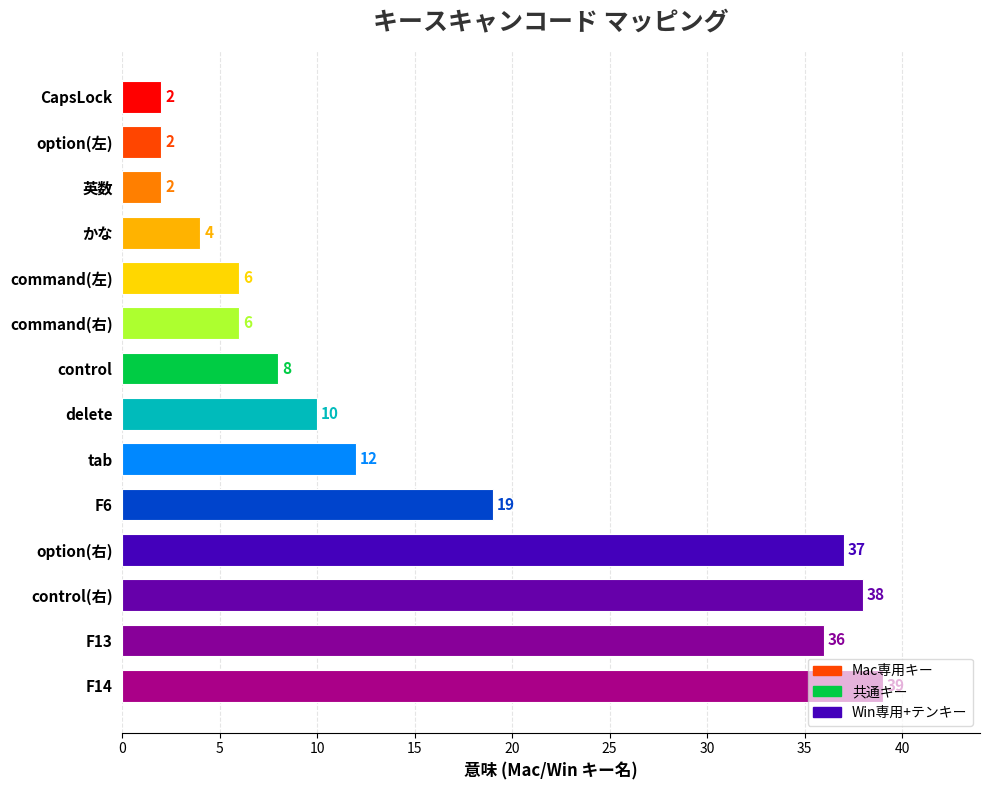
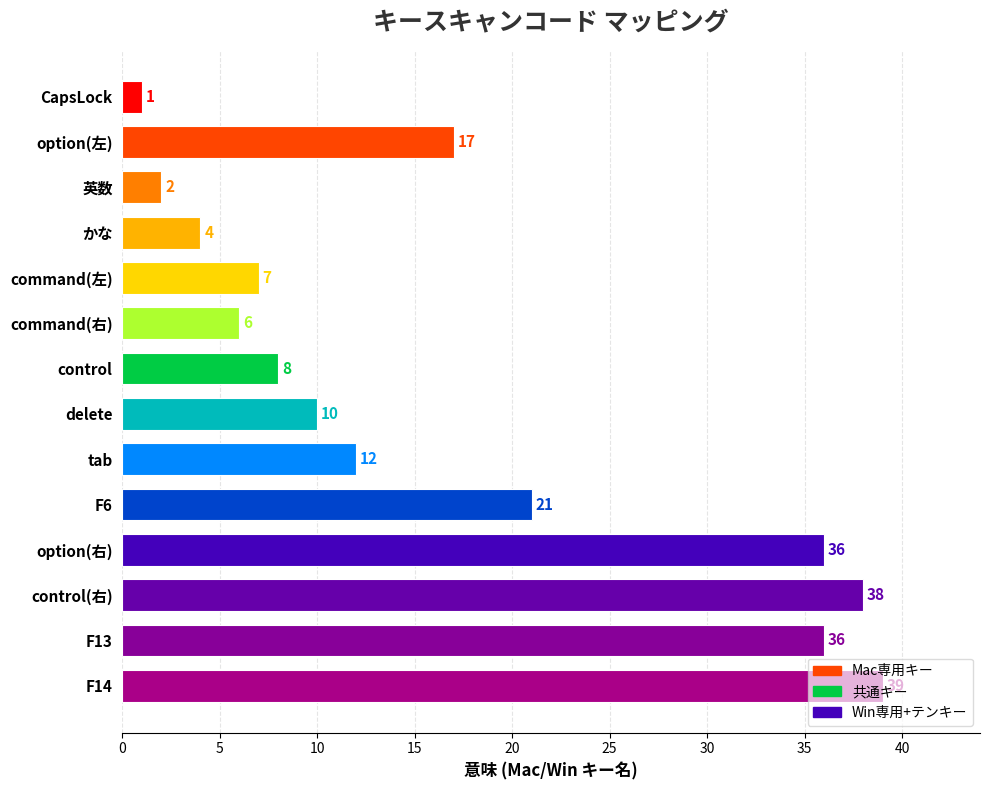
CapsLock: 2 -> 1
option(左): 2 -> 17
command(左): 6 -> 7
F6: 19 -> 21
option(右): 37 -> 36
